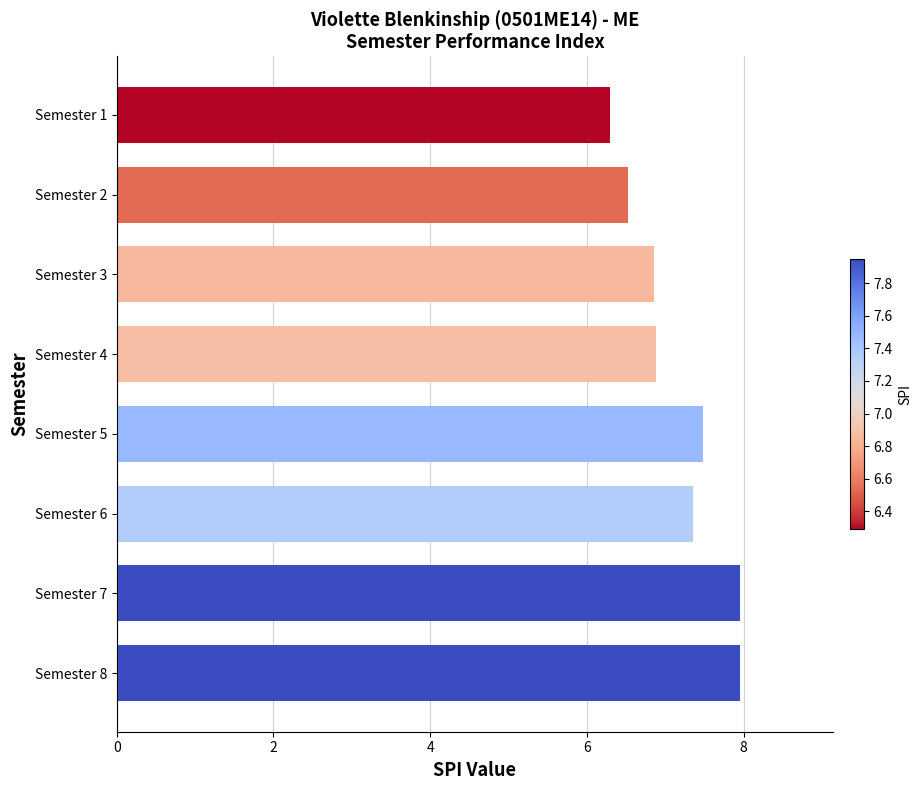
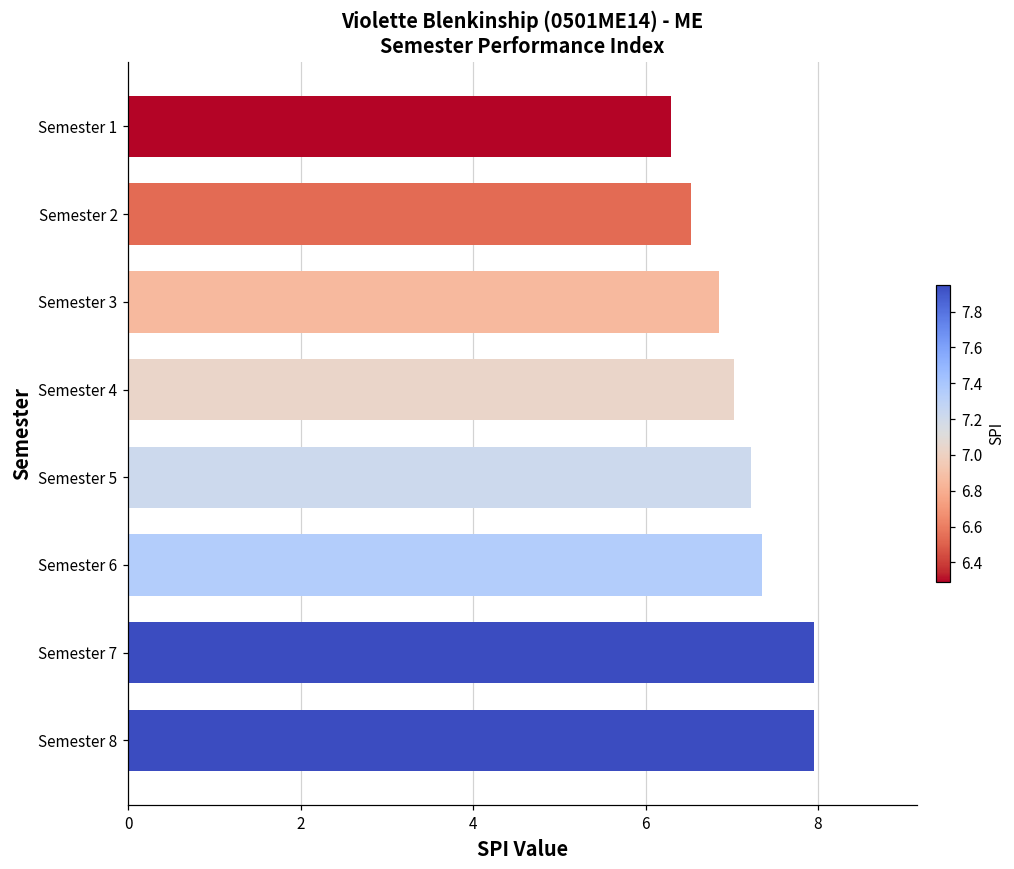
Semester 4: 6.9 -> 7.0
Semester 5: 7.5 -> 7.2
